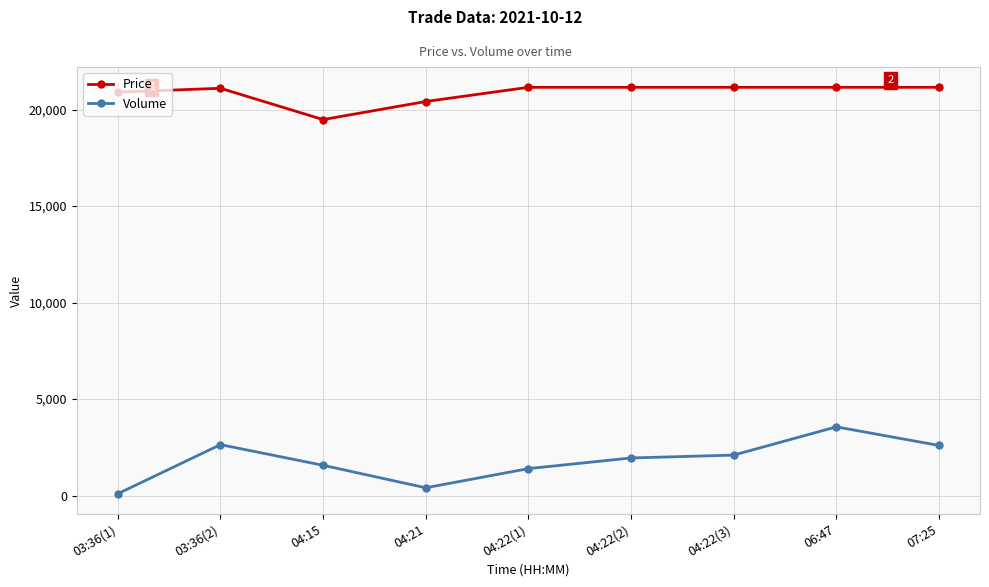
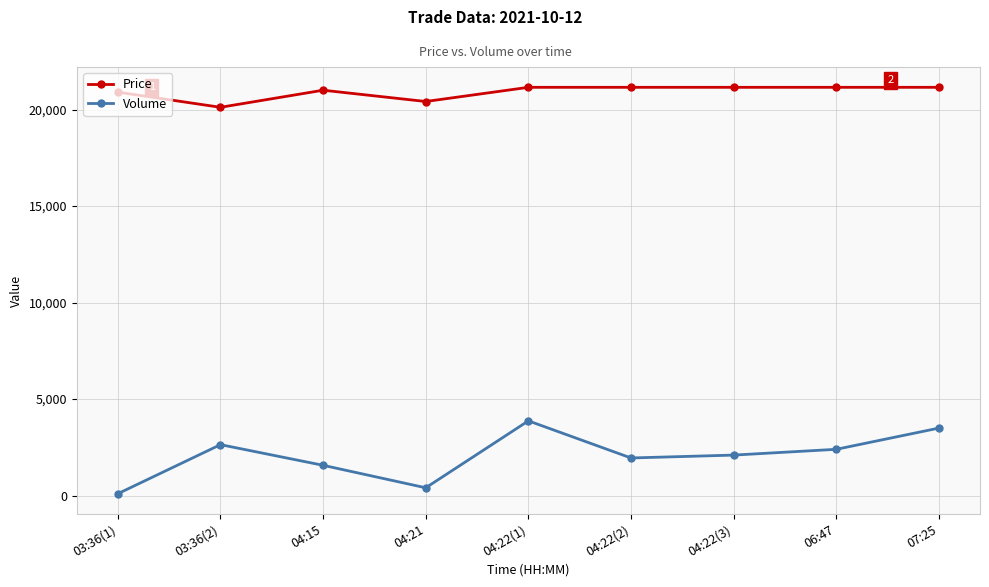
Price, 03:36(2): 21,100 -> 20,100
Price, 04:15: 19,500 -> 21,000
Volume, 04:22(1): 1,400 -> 3,900
Volume, 06:47: 3,600 -> 2,400
Volume, 07:25: 2,600 -> 3,500
